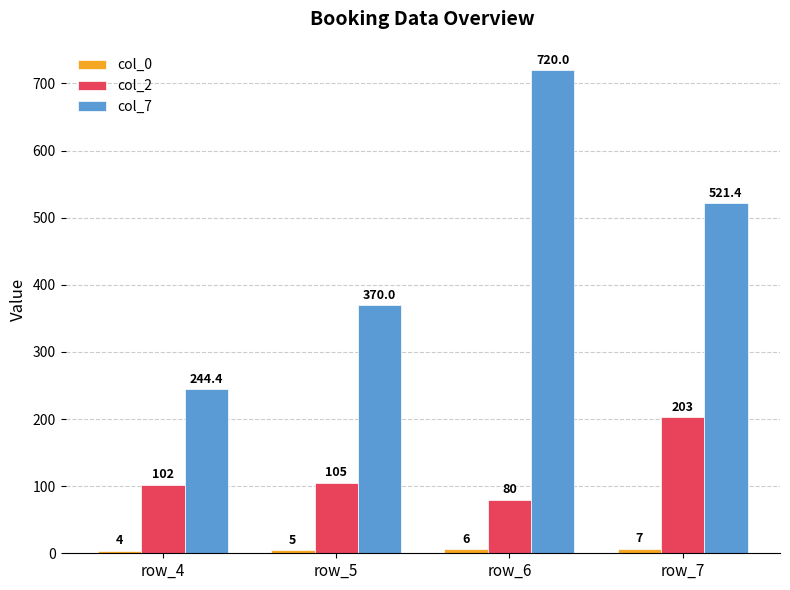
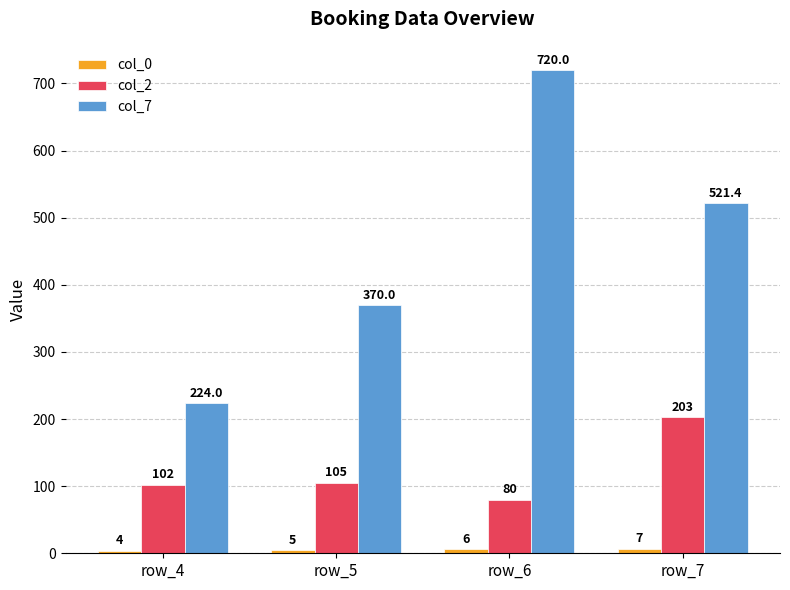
col_7, row_4: 244.4 -> 224.0
